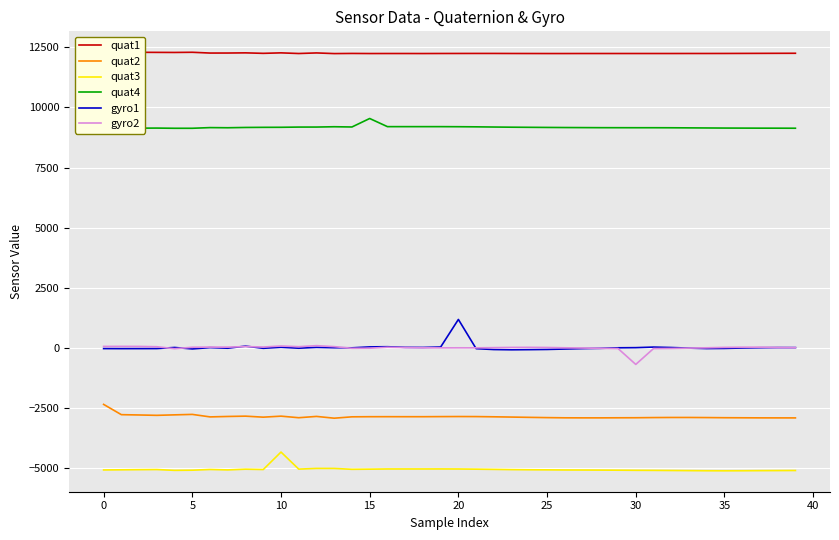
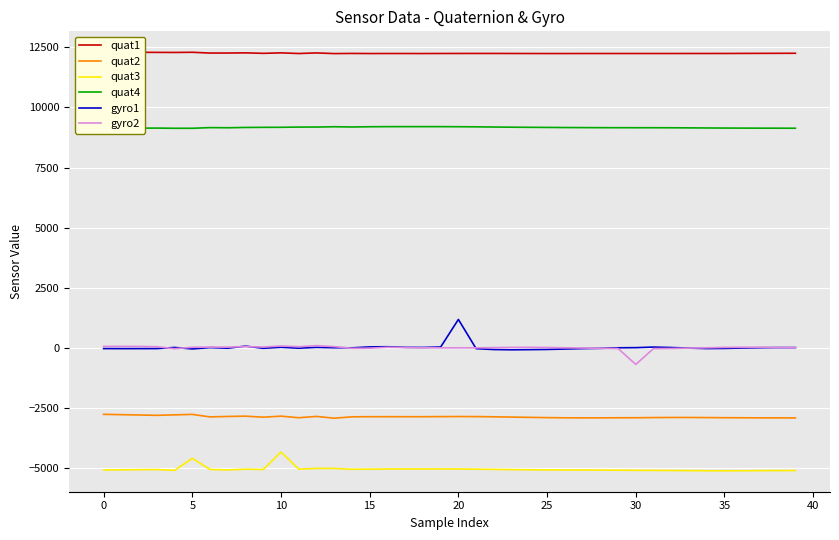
quat2, 0: -2400 -> -2800
quat3, 5: -5100 -> -4600
quat4, 15: 9500 -> 9200
